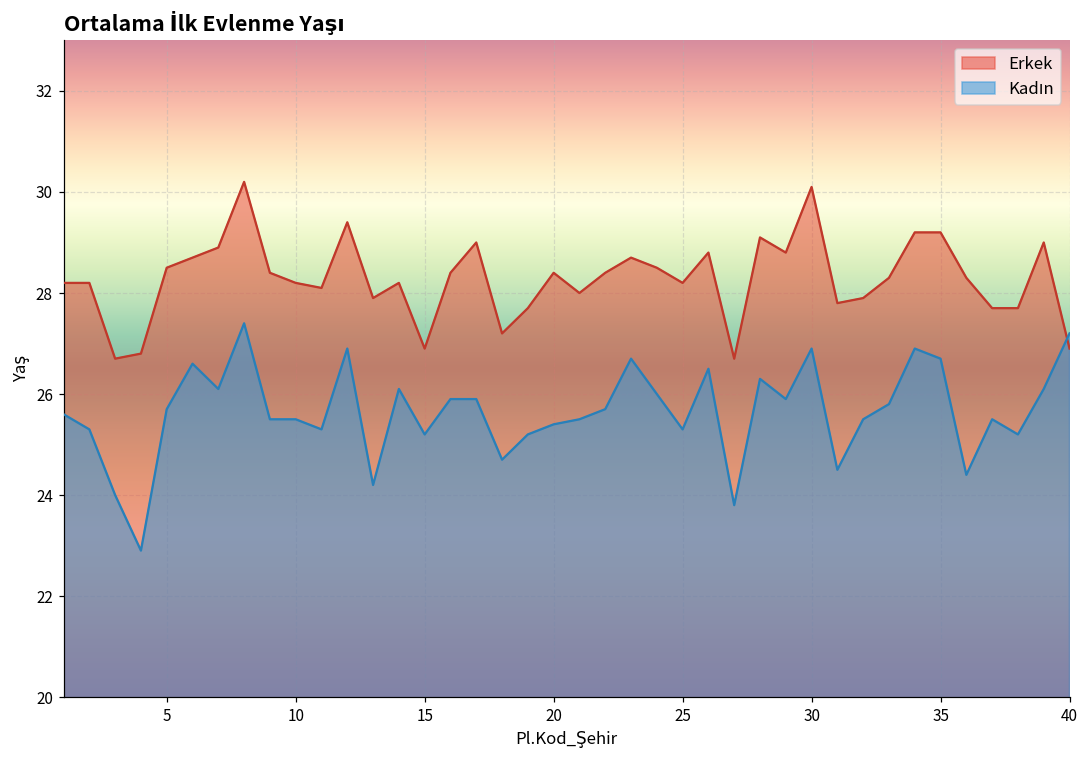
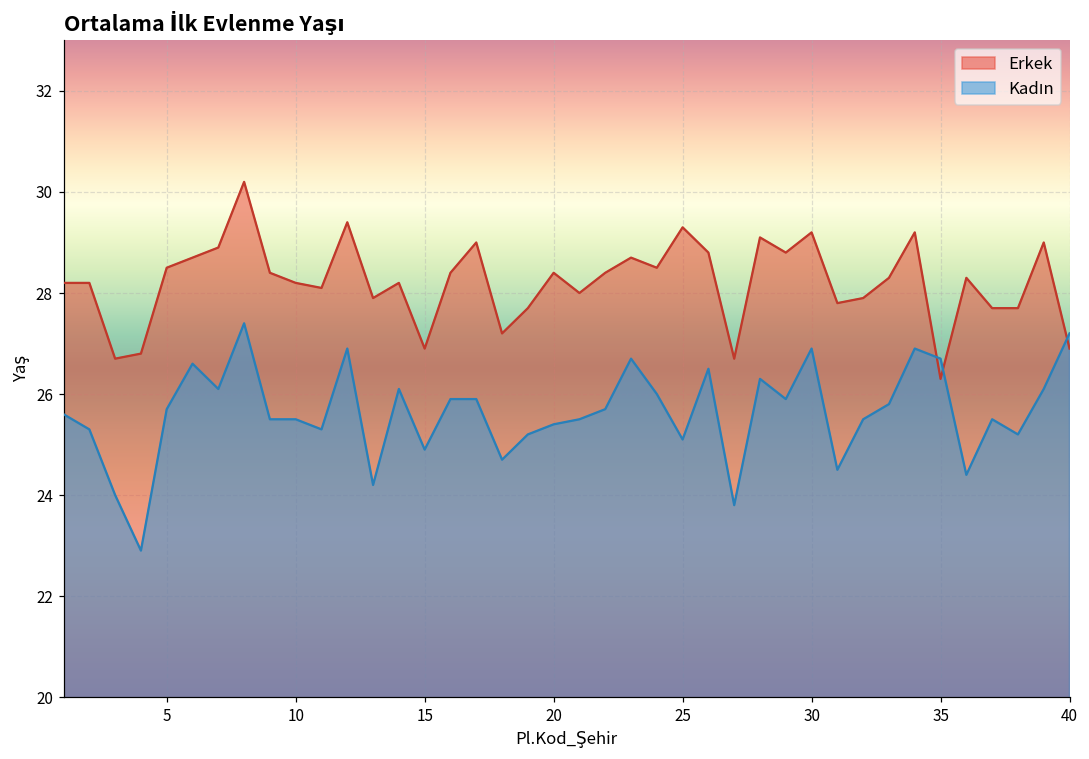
Kadın, 15: 25.2 -> 24.9
Erkek, 25: 28.2 -> 29.3
Kadın, 25: 25.3 -> 25.1
Erkek, 30: 30.1 -> 29.2
Erkek, 35: 29.2 -> 26.3
